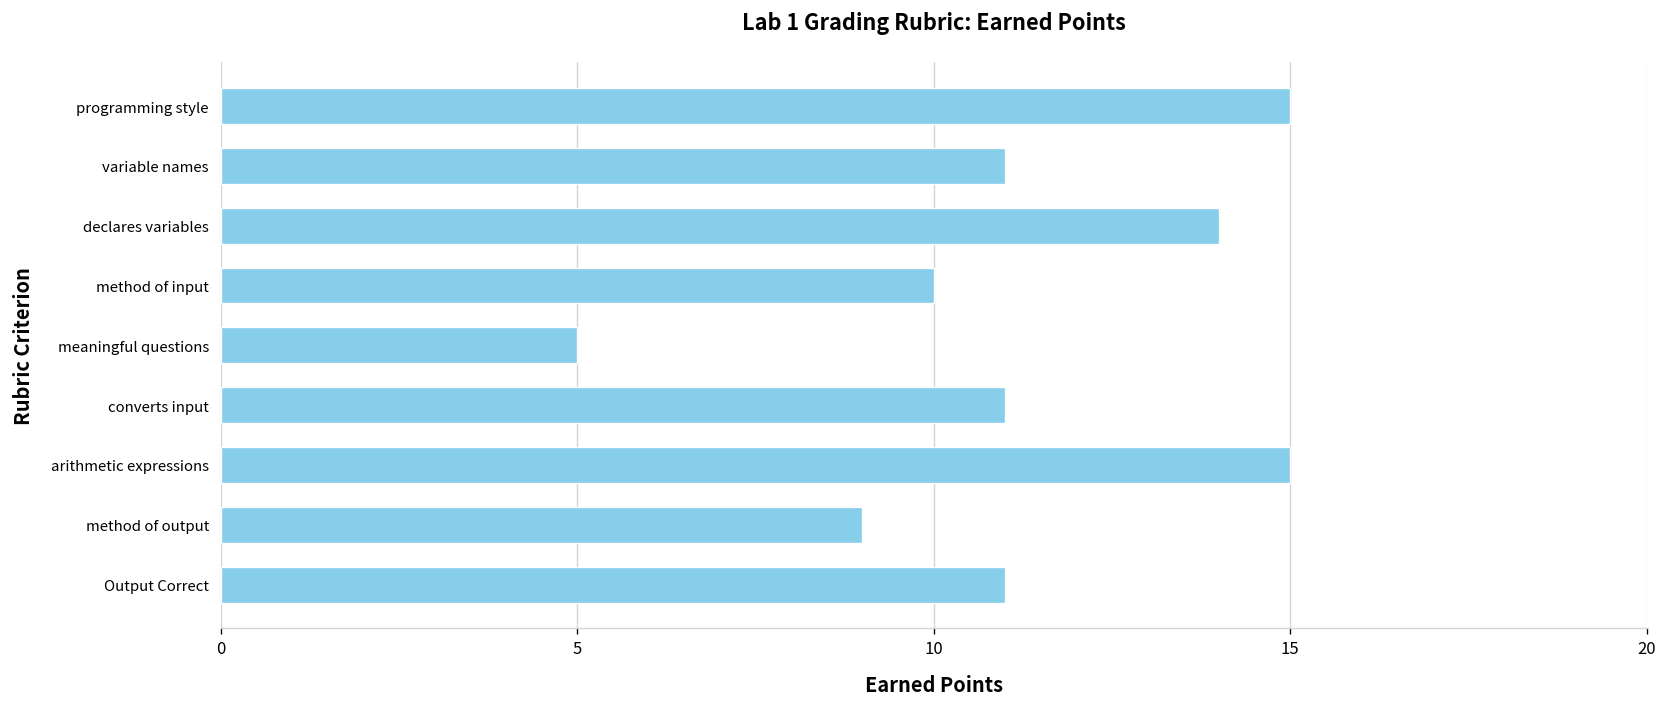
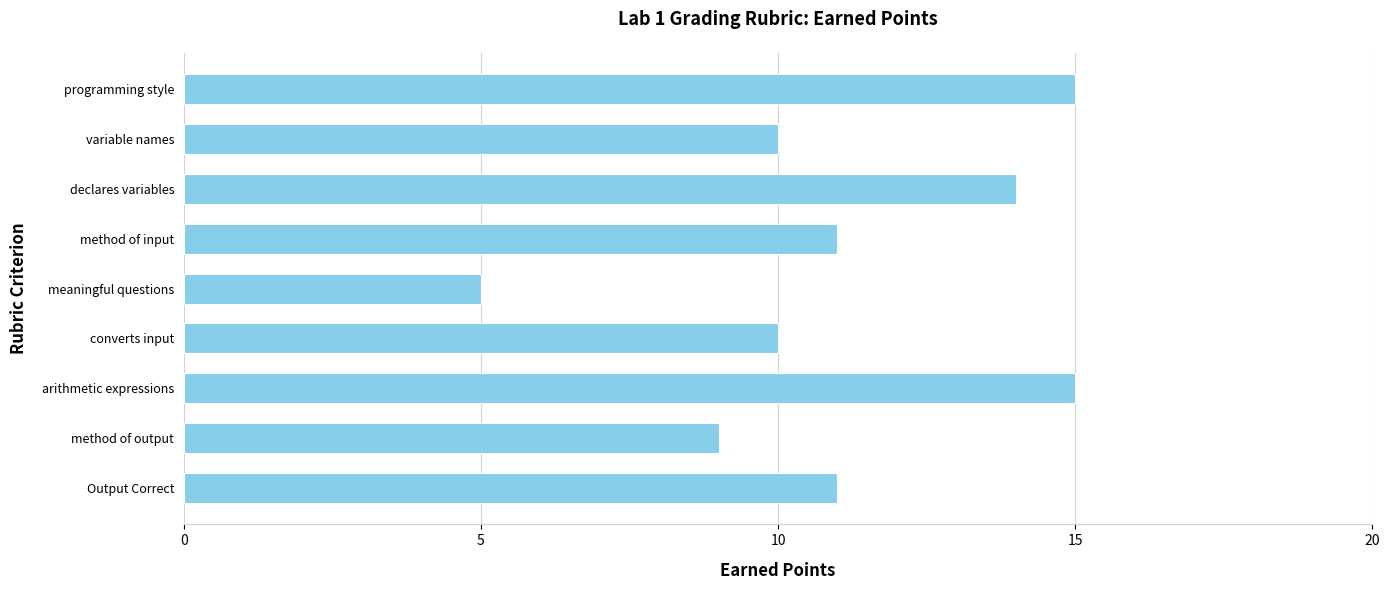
variable names: 11 -> 10
method of input: 10 -> 11
converts input: 11 -> 10
